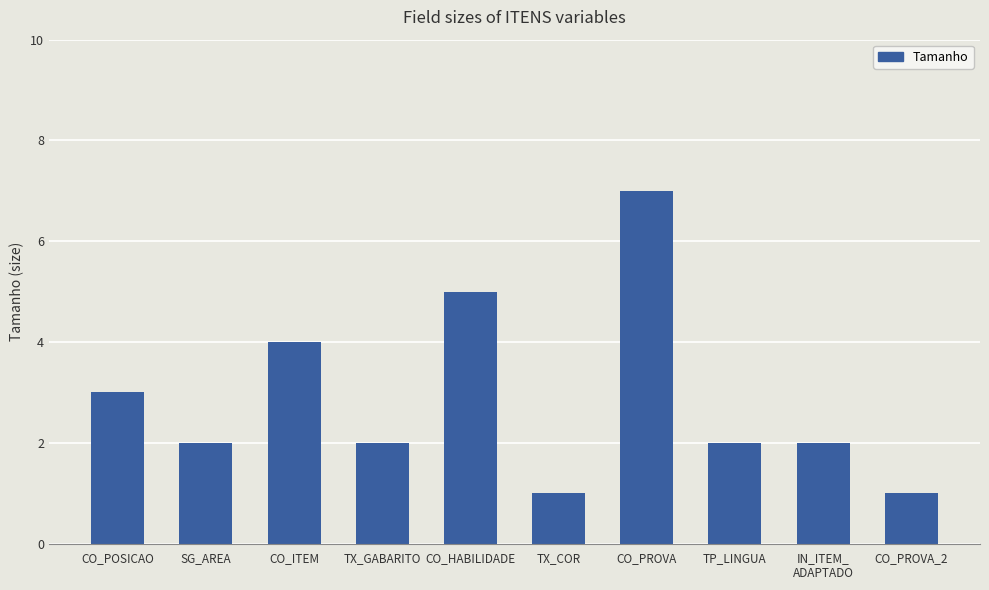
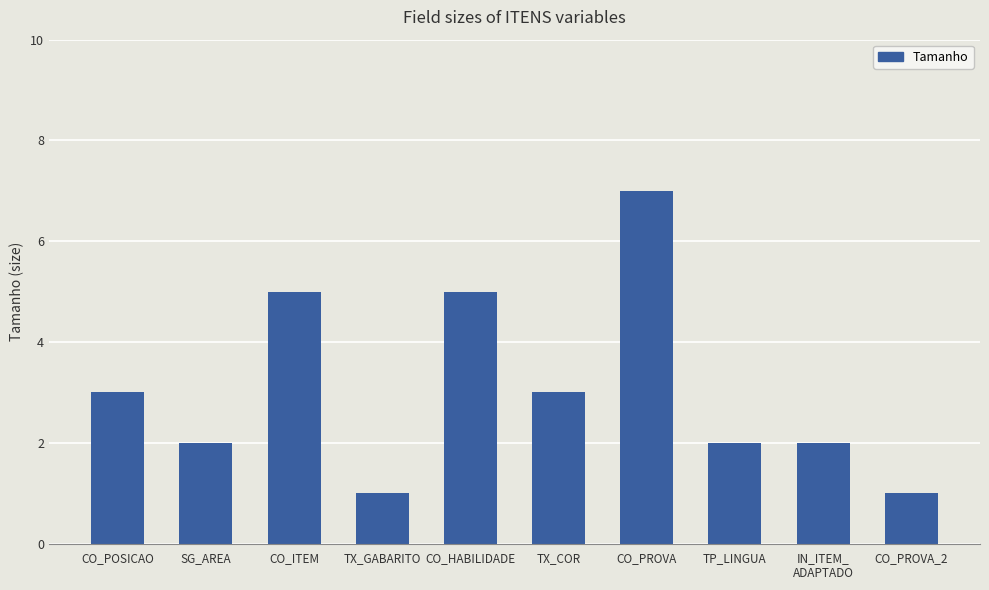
CO_ITEM: 4 -> 5
TX_GABARITO: 2 -> 1
TX_COR: 1 -> 3
